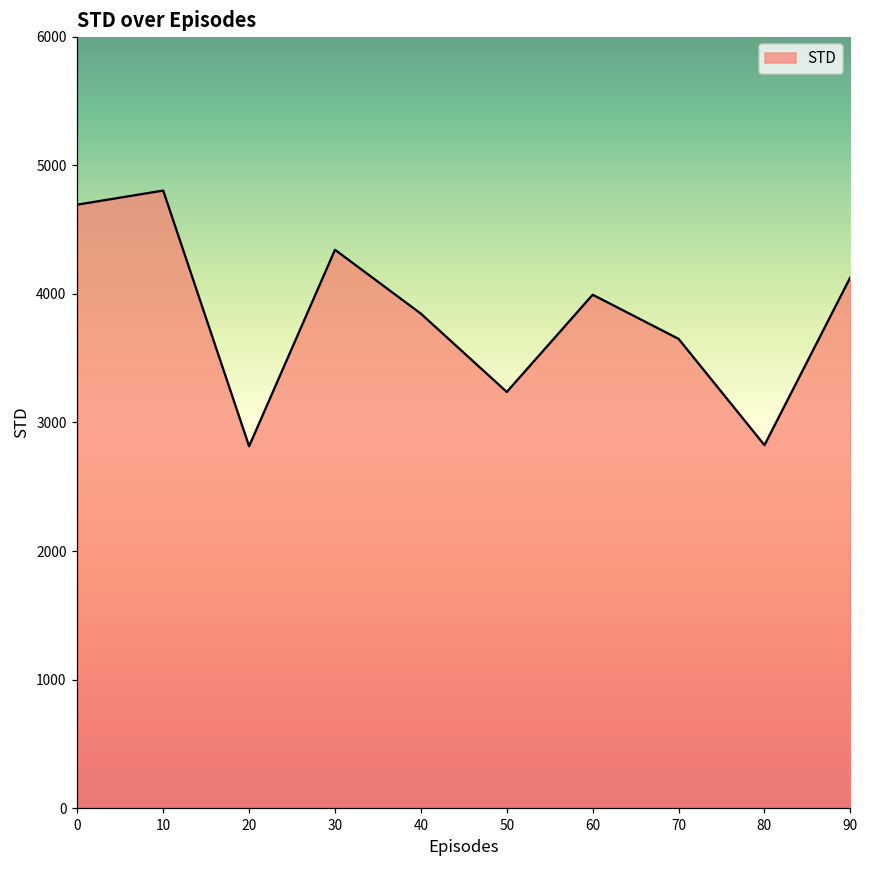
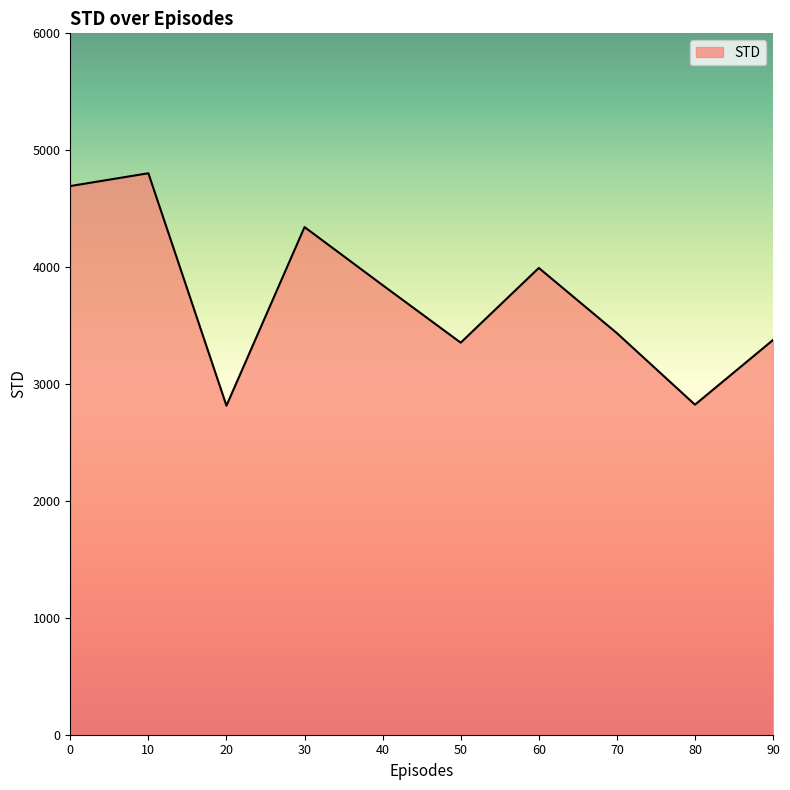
50: 3240 -> 3350
70: 3650 -> 3440
90: 4130 -> 3380
